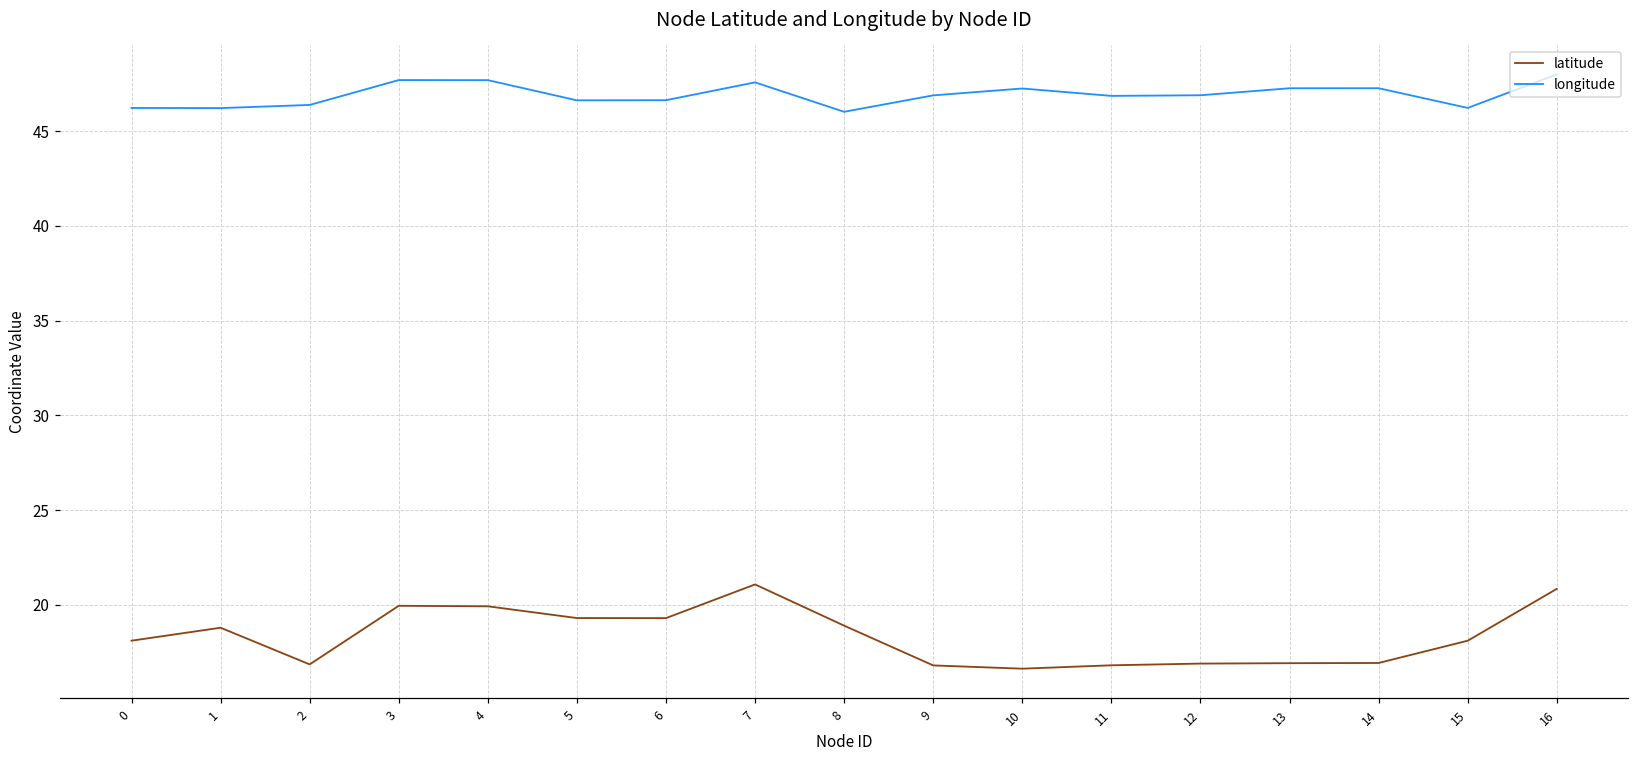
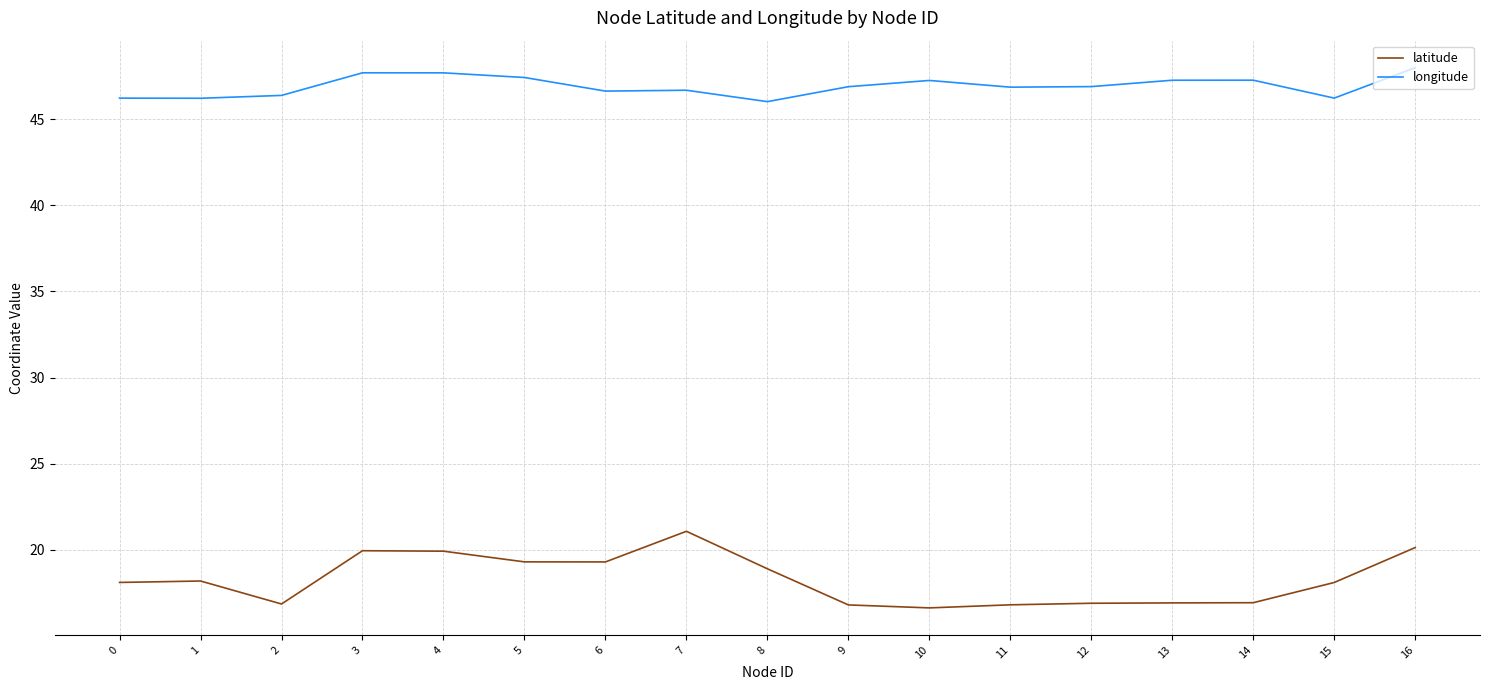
latitude, 1: 18.8 -> 18.2
longitude, 5: 46.6 -> 47.4
longitude, 7: 47.6 -> 46.7
latitude, 16: 20.8 -> 20.1
